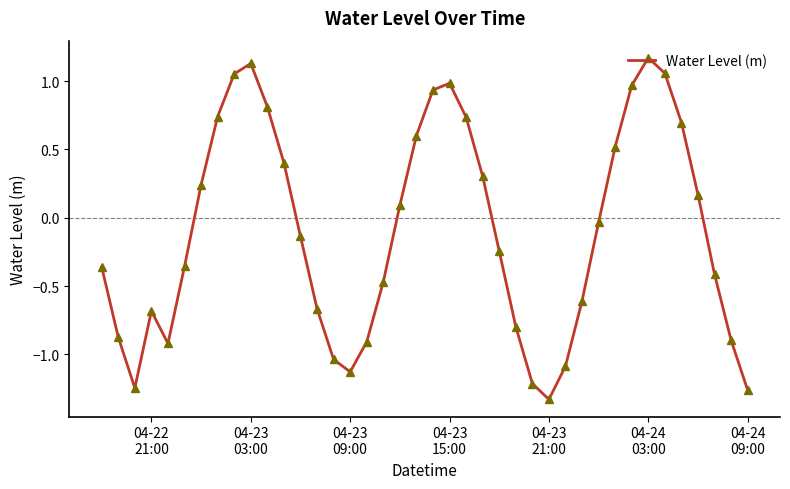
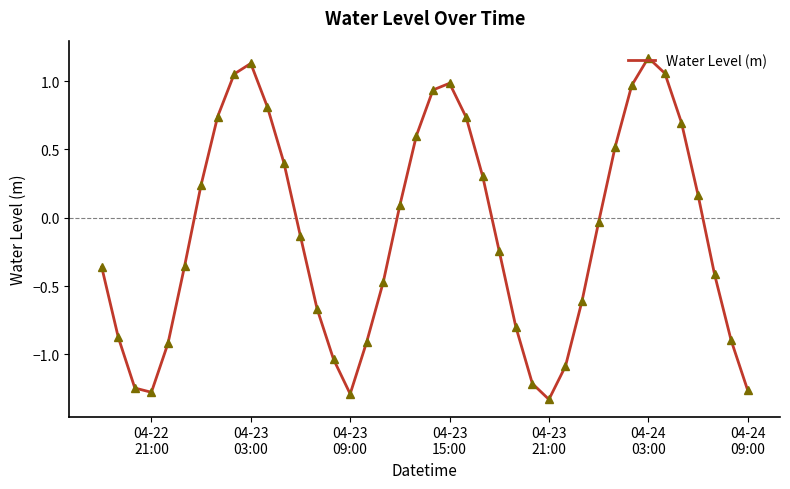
04-22 21:00: -0.68 -> -1.28
04-23 09:00: -1.13 -> -1.29
